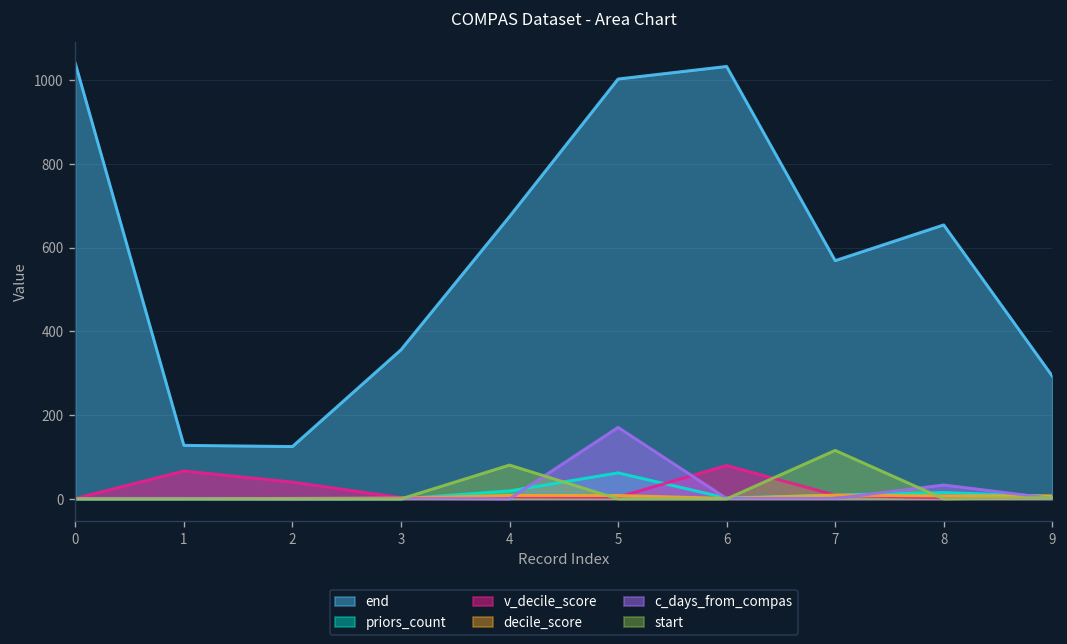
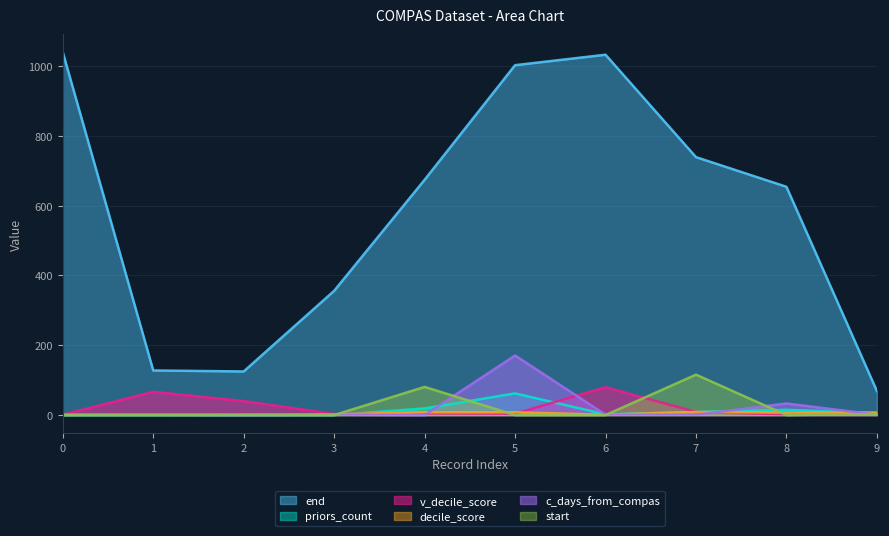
end, 7: 570 -> 740
end, 9: 290 -> 70
